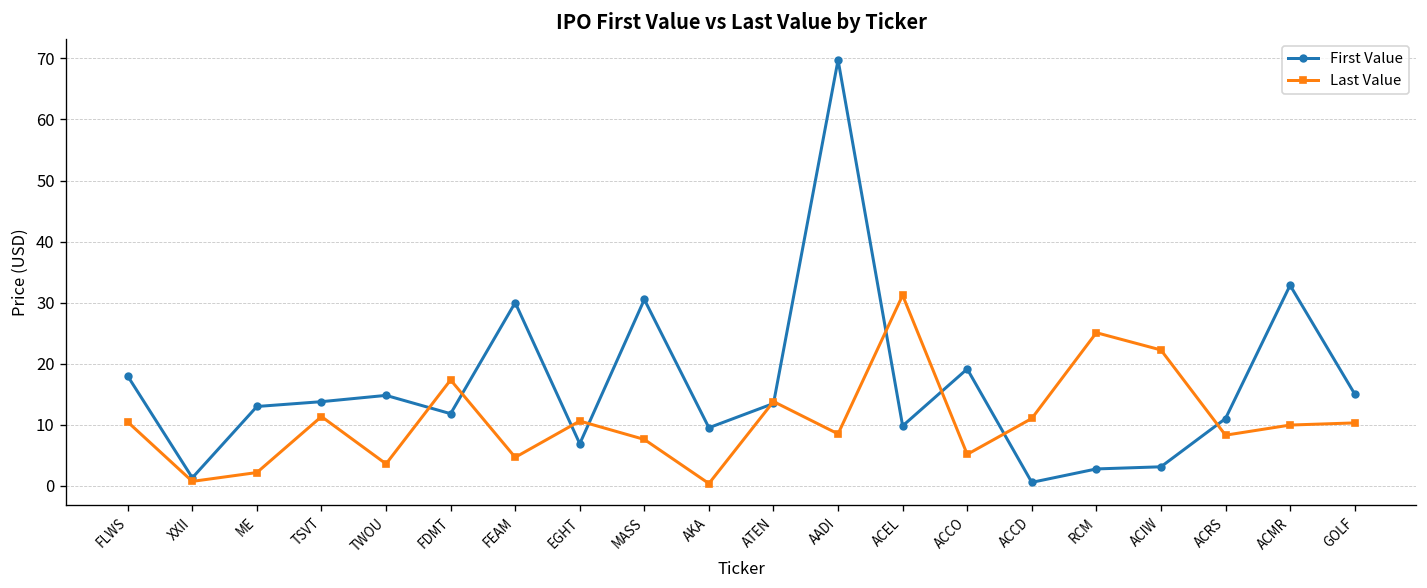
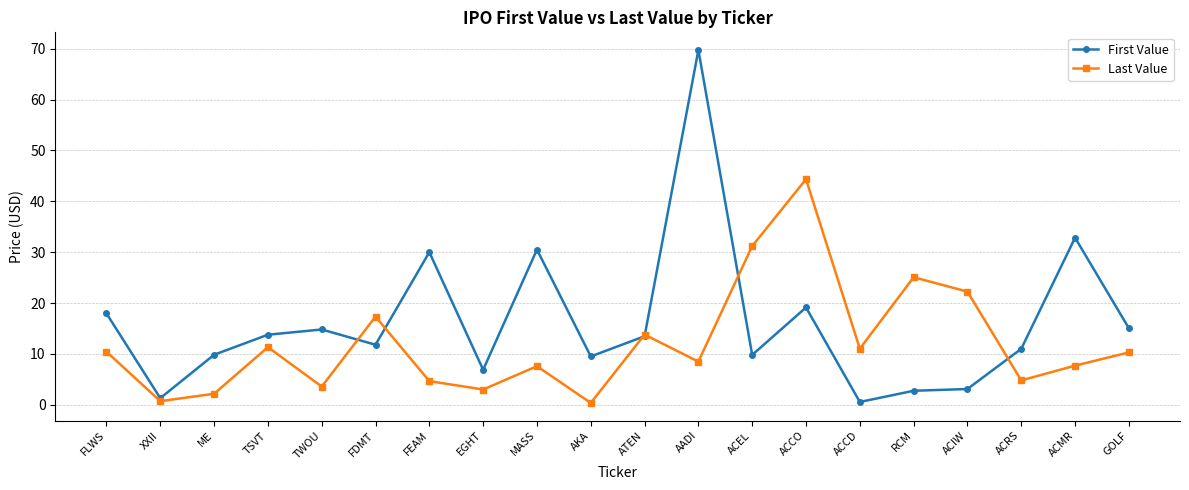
First Value, ME: 13 -> 10
Last Value, EGHT: 11 -> 3
Last Value, ACCO: 5 -> 44
Last Value, ACRS: 8 -> 5
Last Value, ACMR: 10 -> 8
